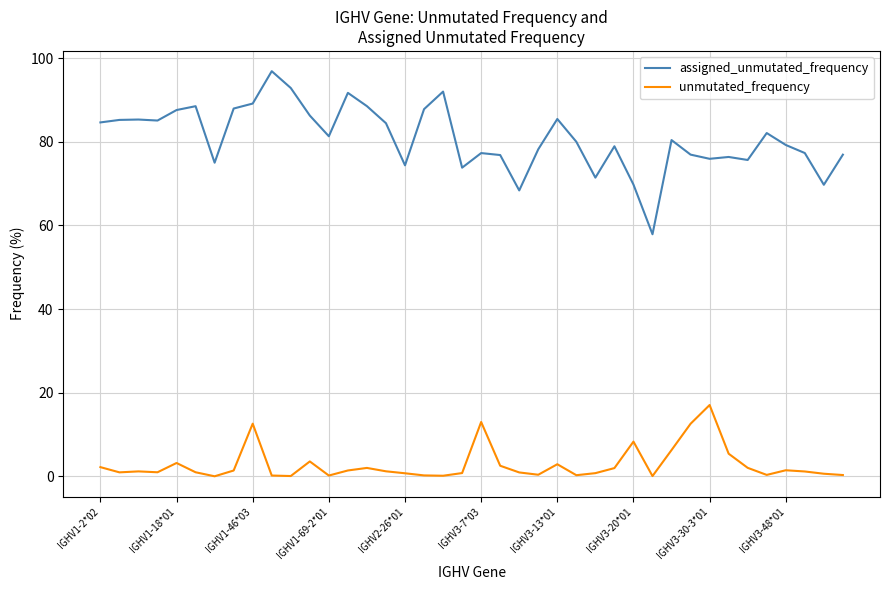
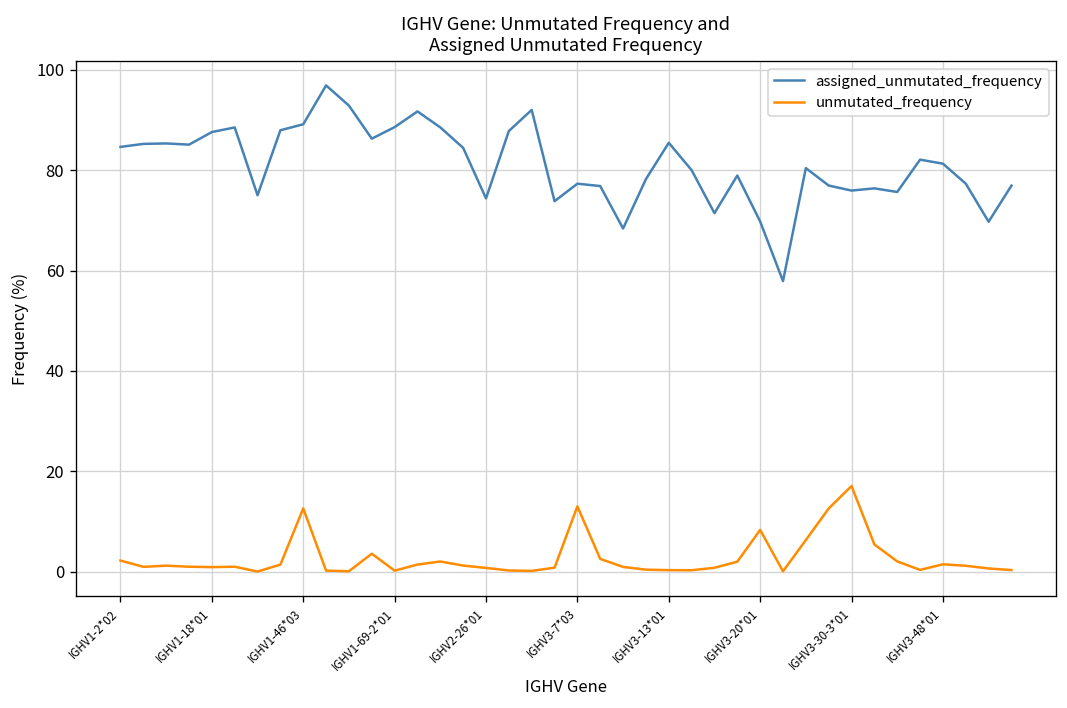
unmutated_frequency, IGHV1-18*01: 3 -> 1
assigned_unmutated_frequency, IGHV1-69-2*01: 81 -> 89
unmutated_frequency, IGHV3-13*01: 3 -> 0
assigned_unmutated_frequency, IGHV3-48*01: 79 -> 81
